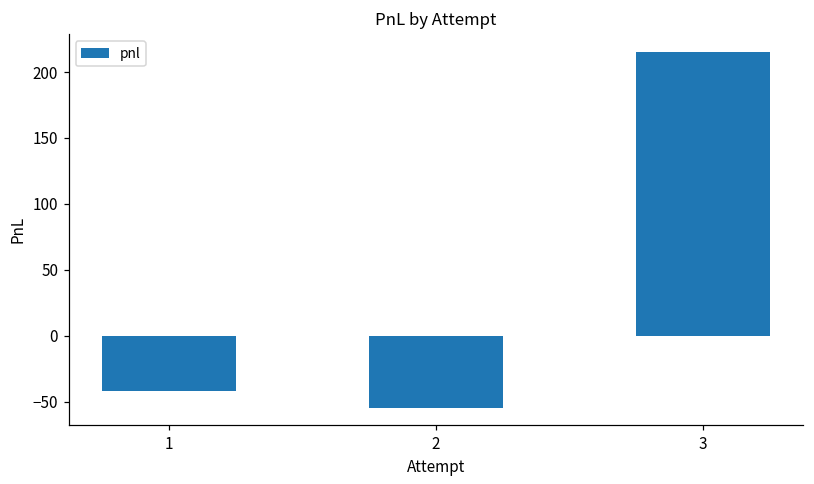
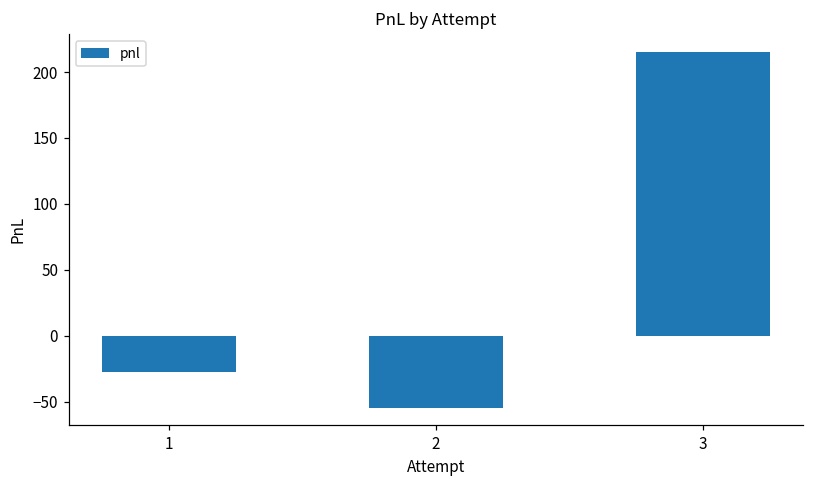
1: -42 -> -27
